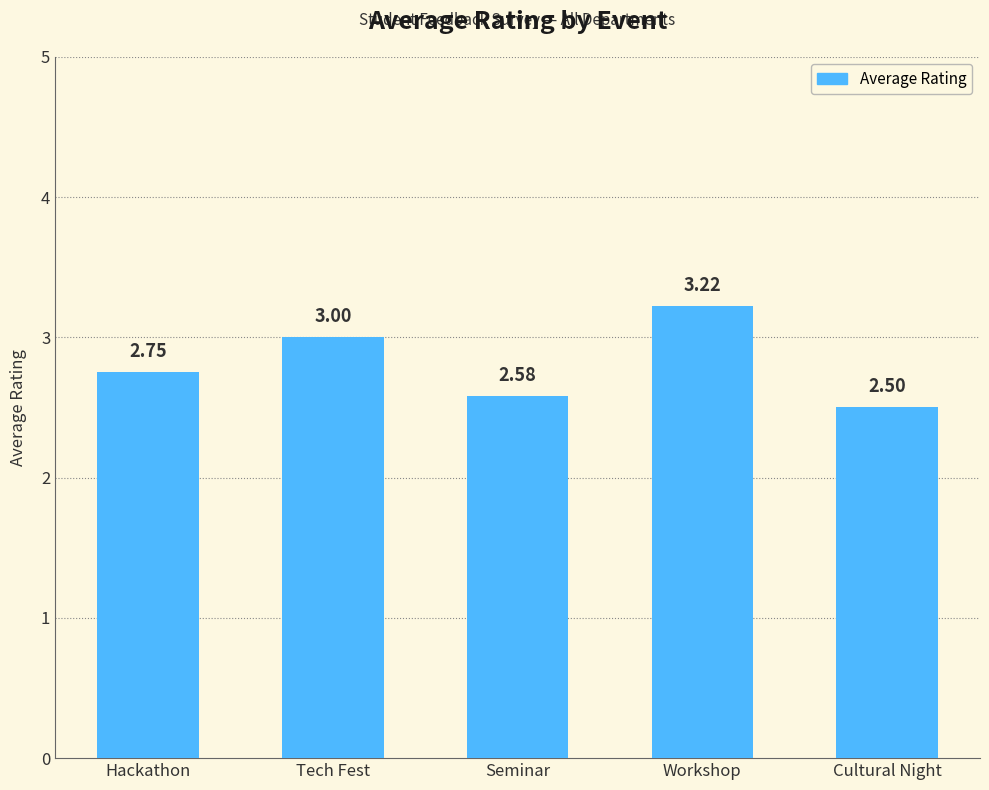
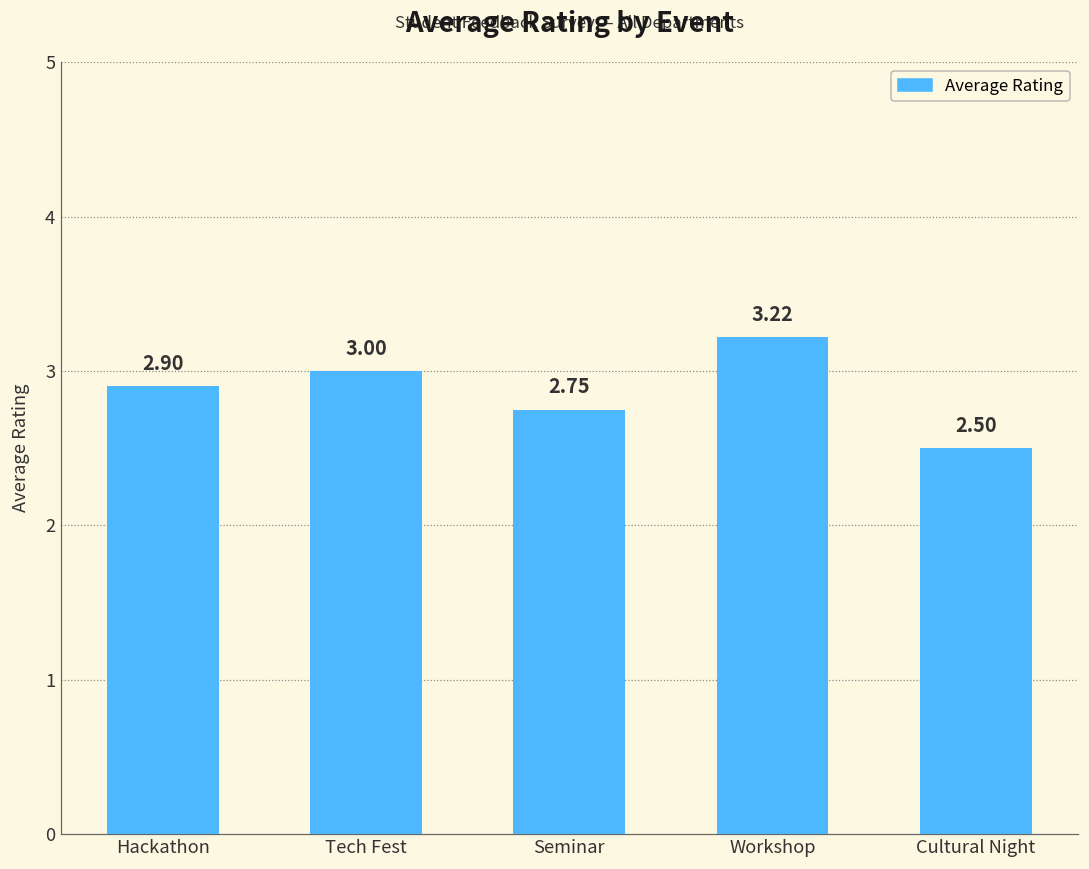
Hackathon: 2.75 -> 2.90
Seminar: 2.58 -> 2.75
